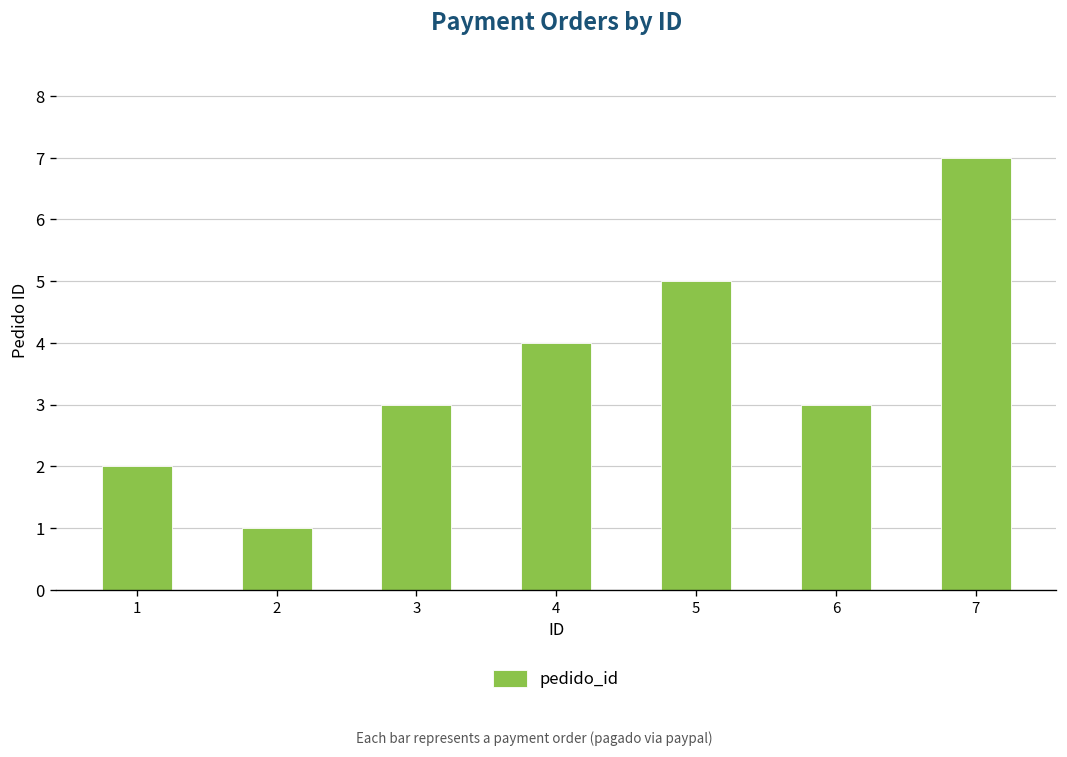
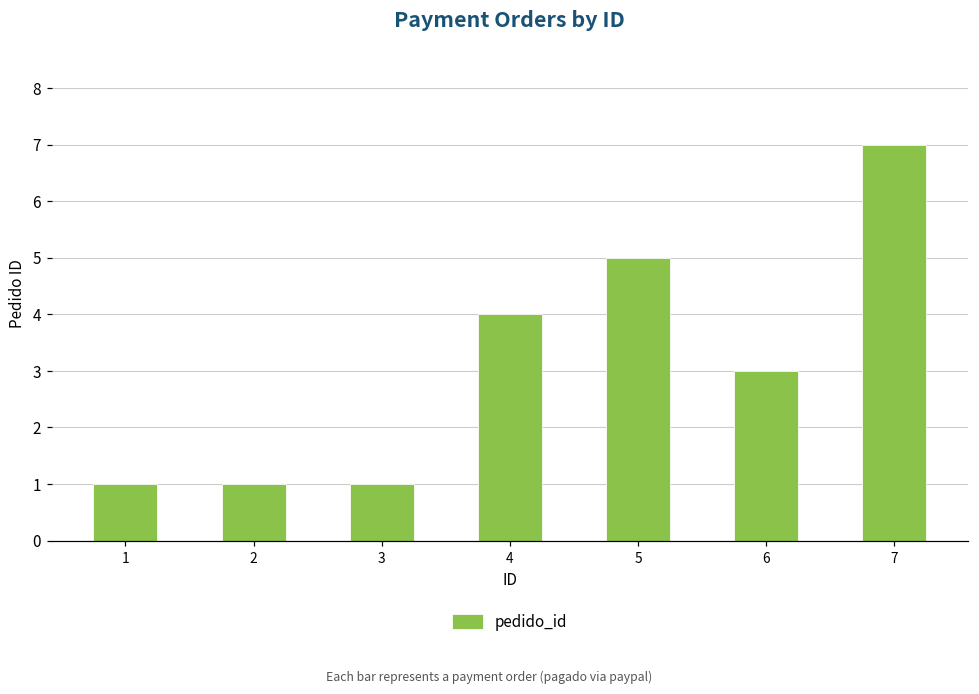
1: 2 -> 1
3: 3 -> 1
